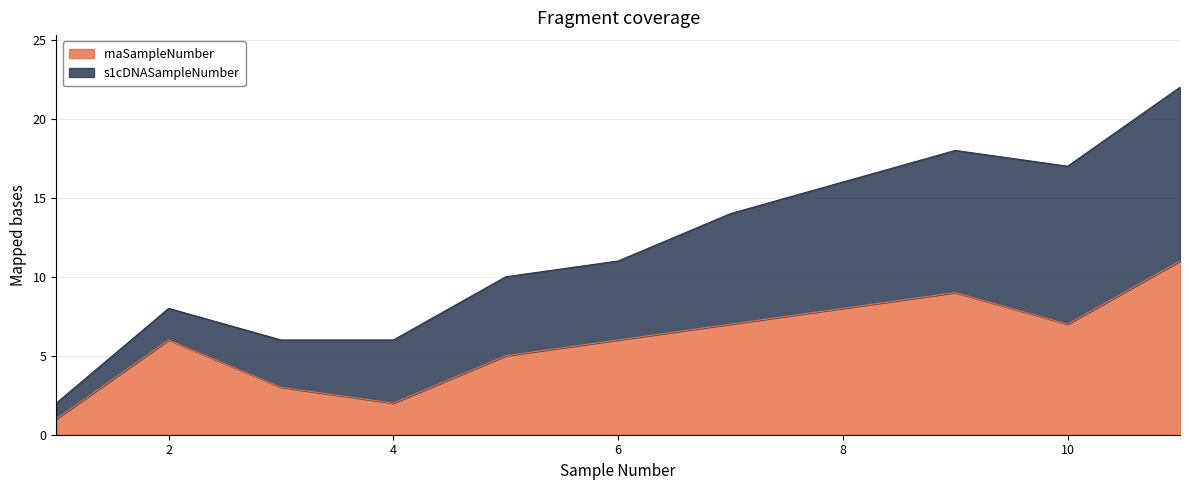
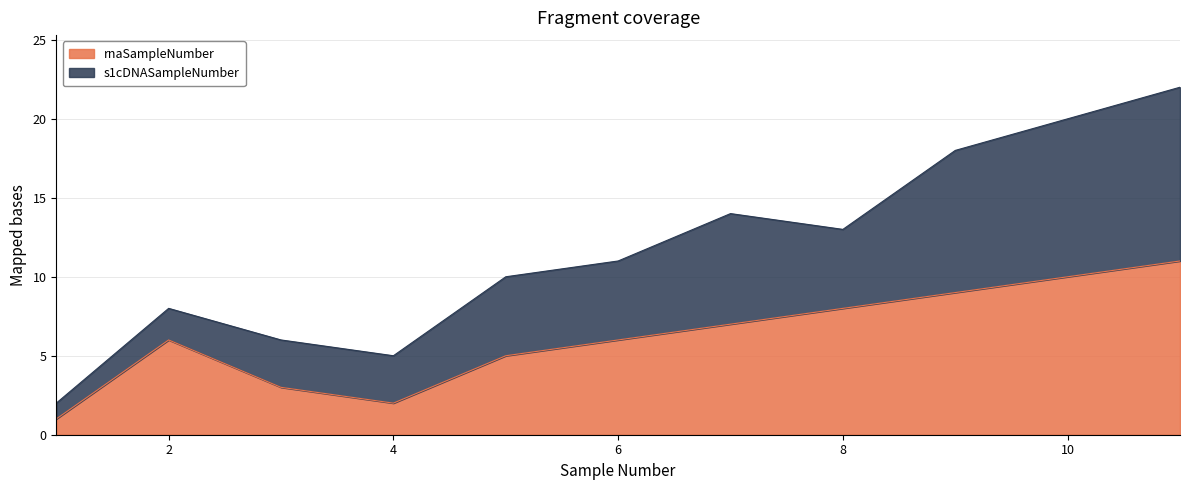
s1cDNASampleNumber, 4: 4 -> 3
s1cDNASampleNumber, 8: 8 -> 5
rnaSampleNumber, 10: 7 -> 10
